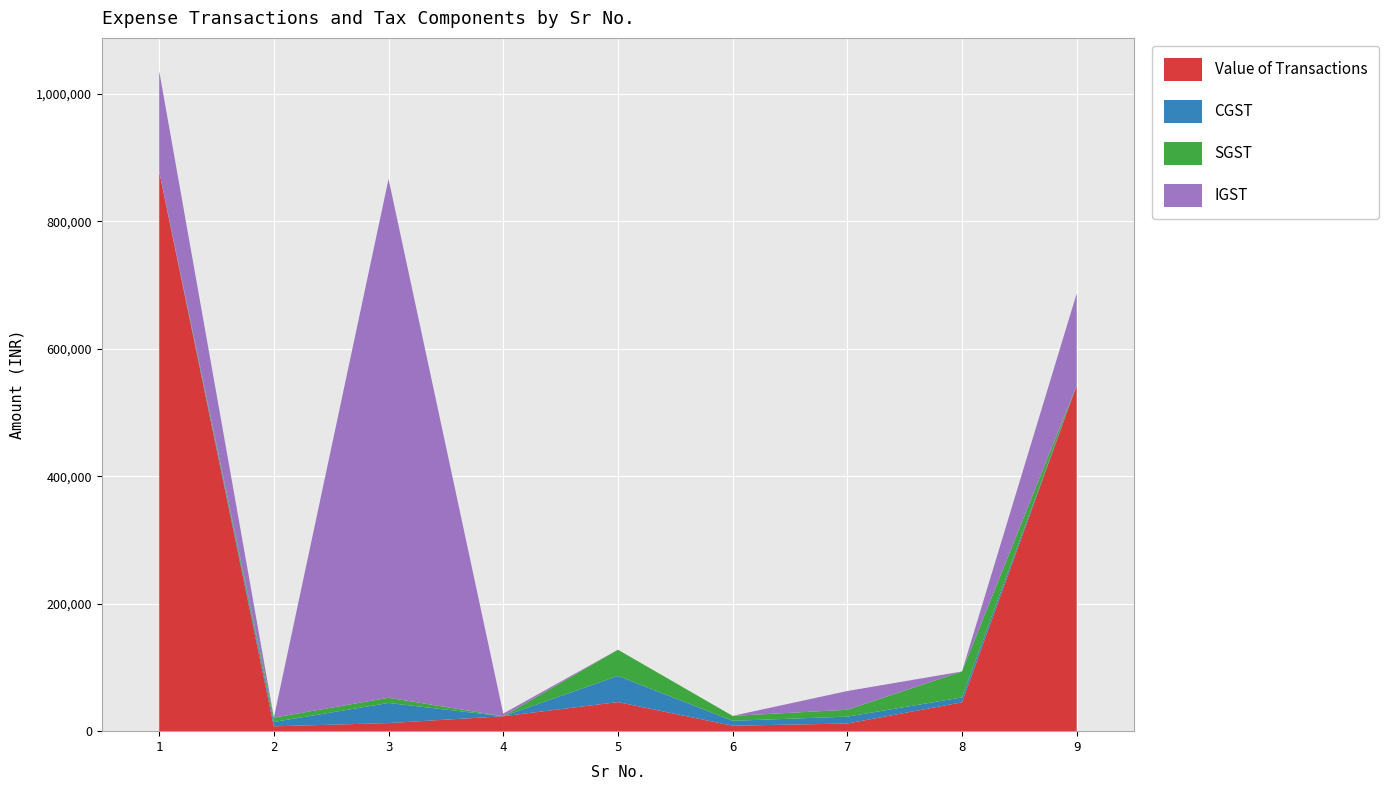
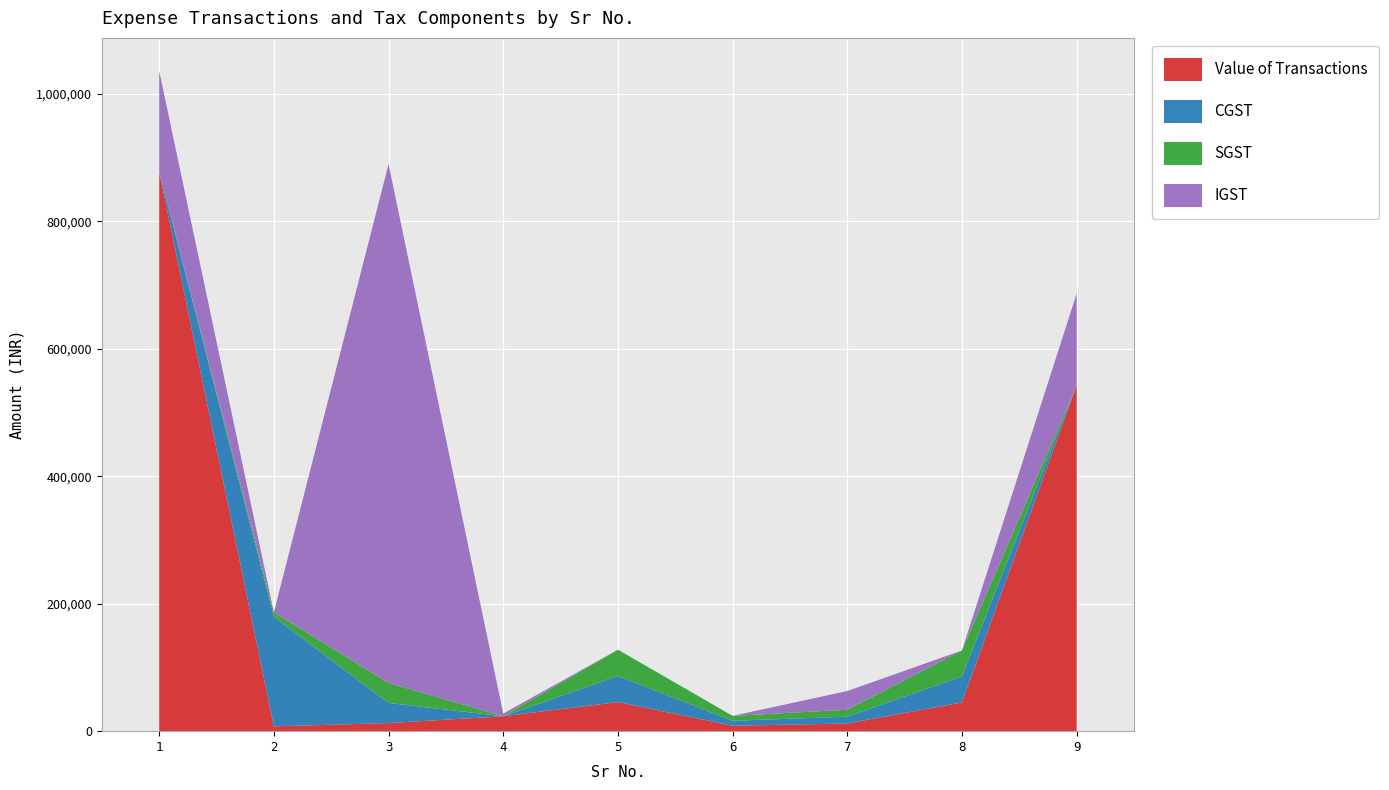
CGST, 2: 10,000 -> 170,000
SGST, 3: 10,000 -> 30,000
CGST, 8: 10,000 -> 40,000
